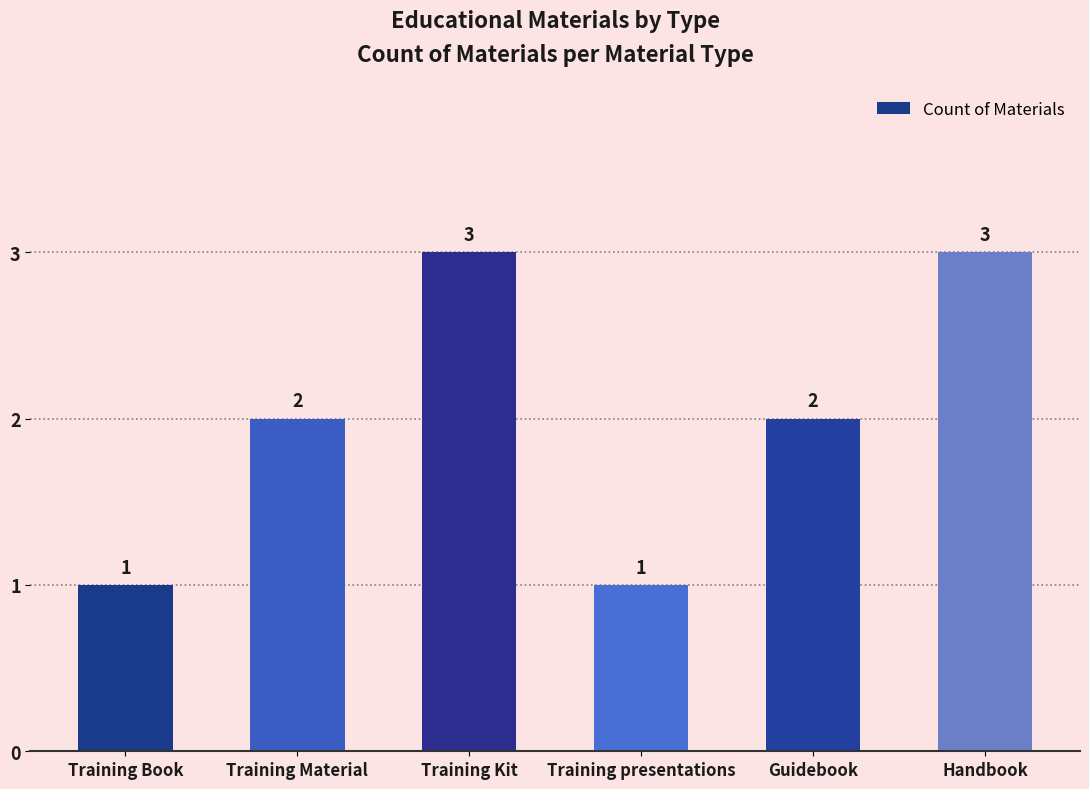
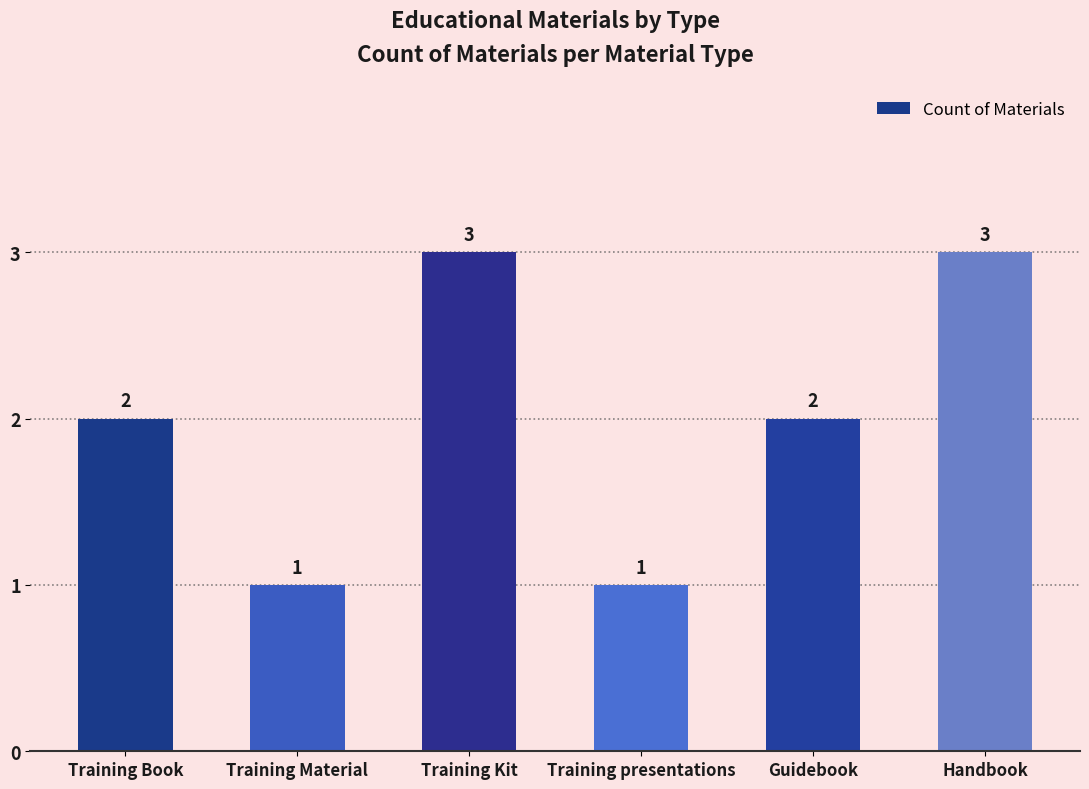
Training Book: 1 -> 2
Training Material: 2 -> 1
